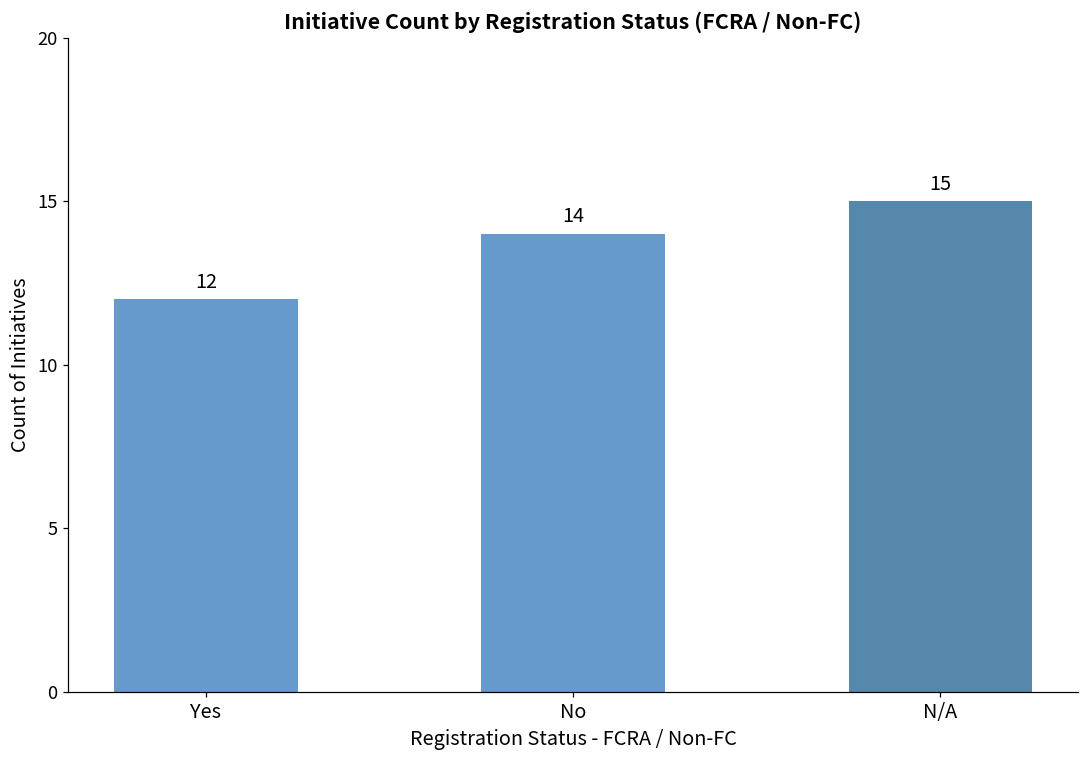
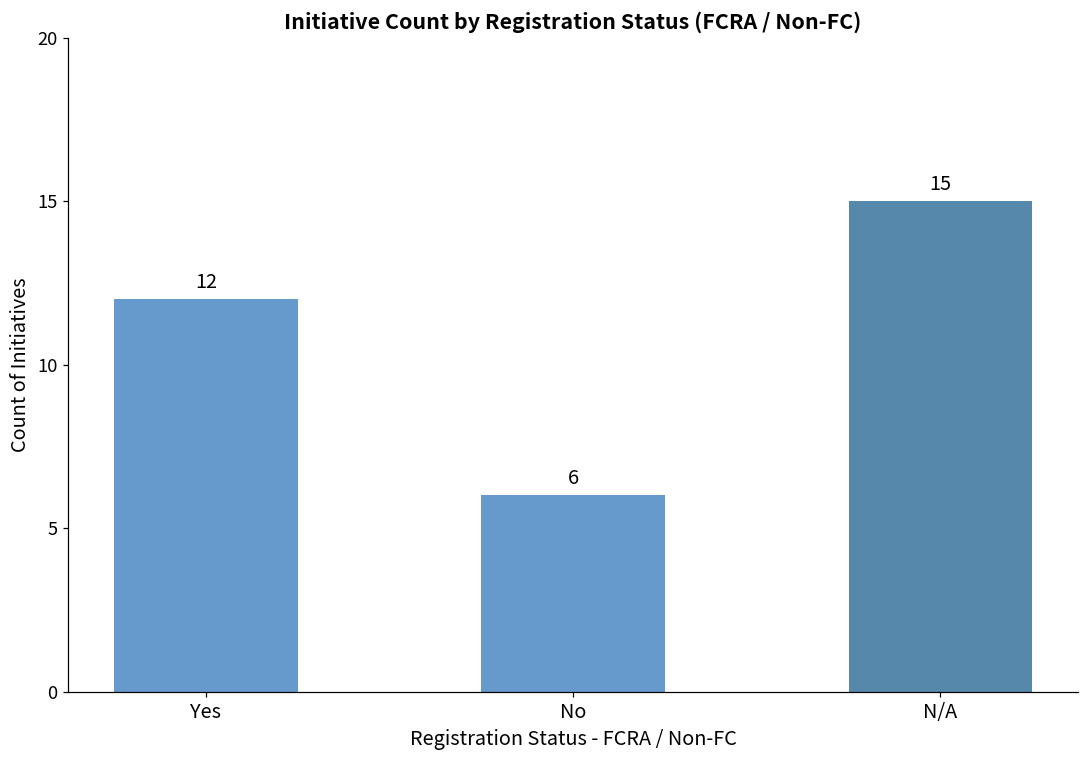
No: 14 -> 6
